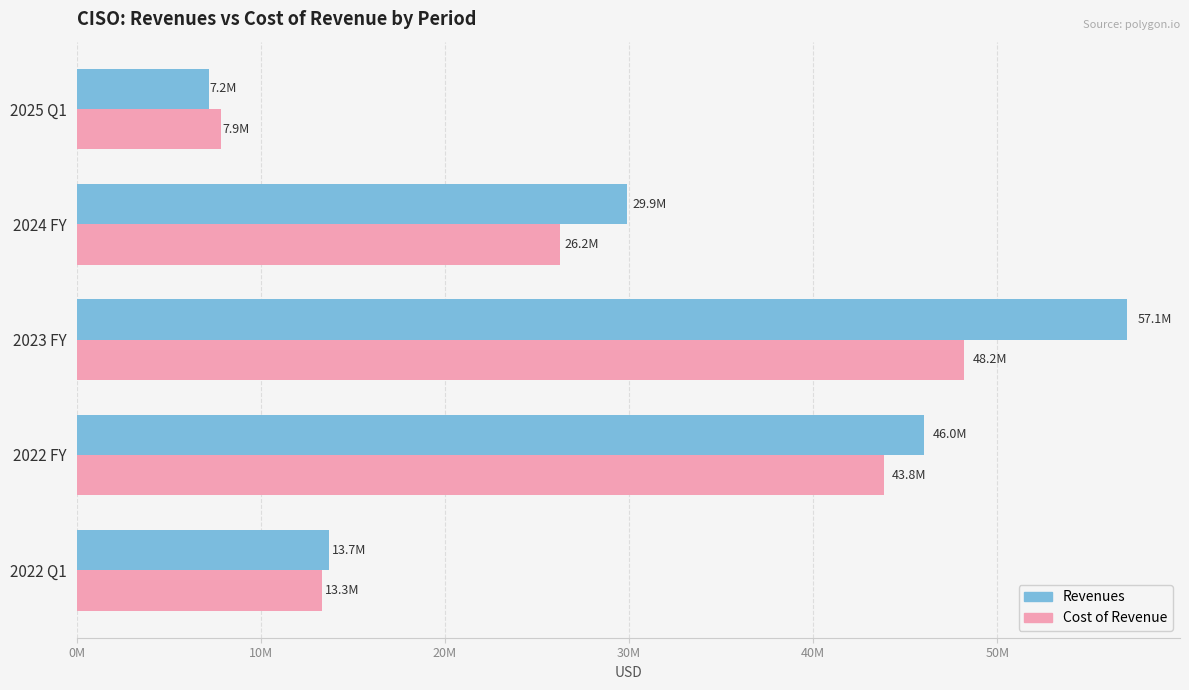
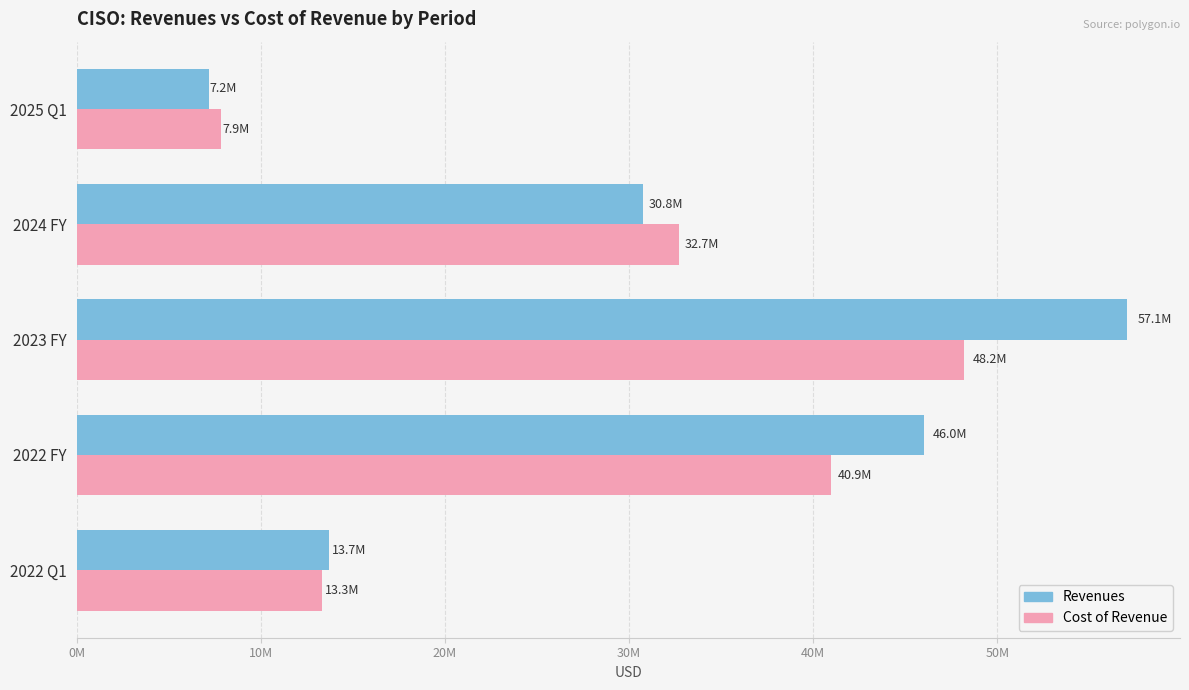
Revenues, 2024 FY: 29.9M -> 30.8M
Cost of Revenue, 2024 FY: 26.2M -> 32.7M
Cost of Revenue, 2022 FY: 43.8M -> 40.9M
